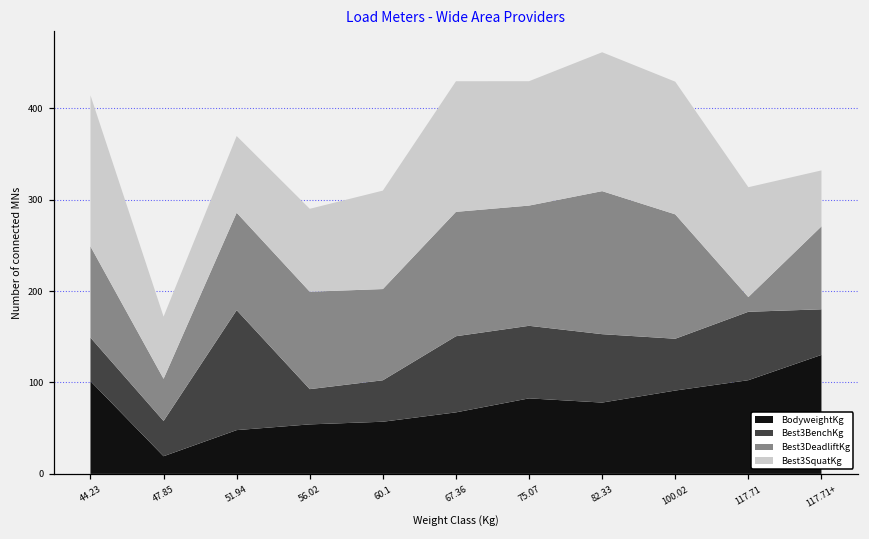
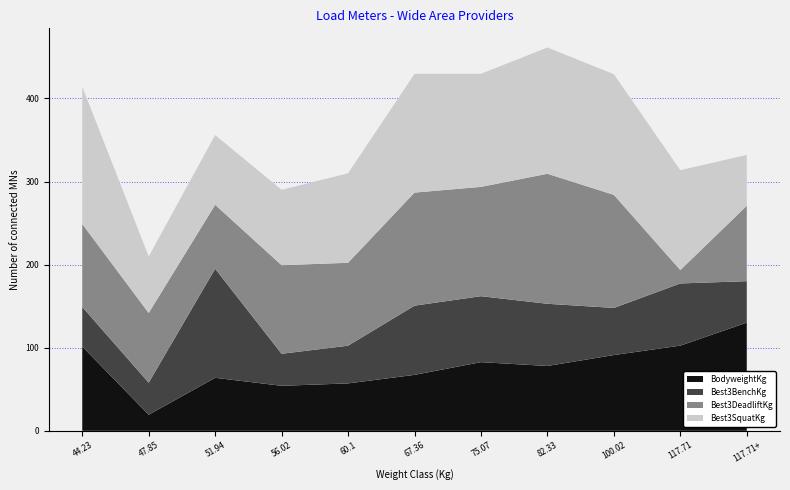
Best3DeadliftKg, 47.85: 50 -> 80
BodyweightKg, 51.94: 50 -> 60
Best3DeadliftKg, 51.94: 110 -> 80
